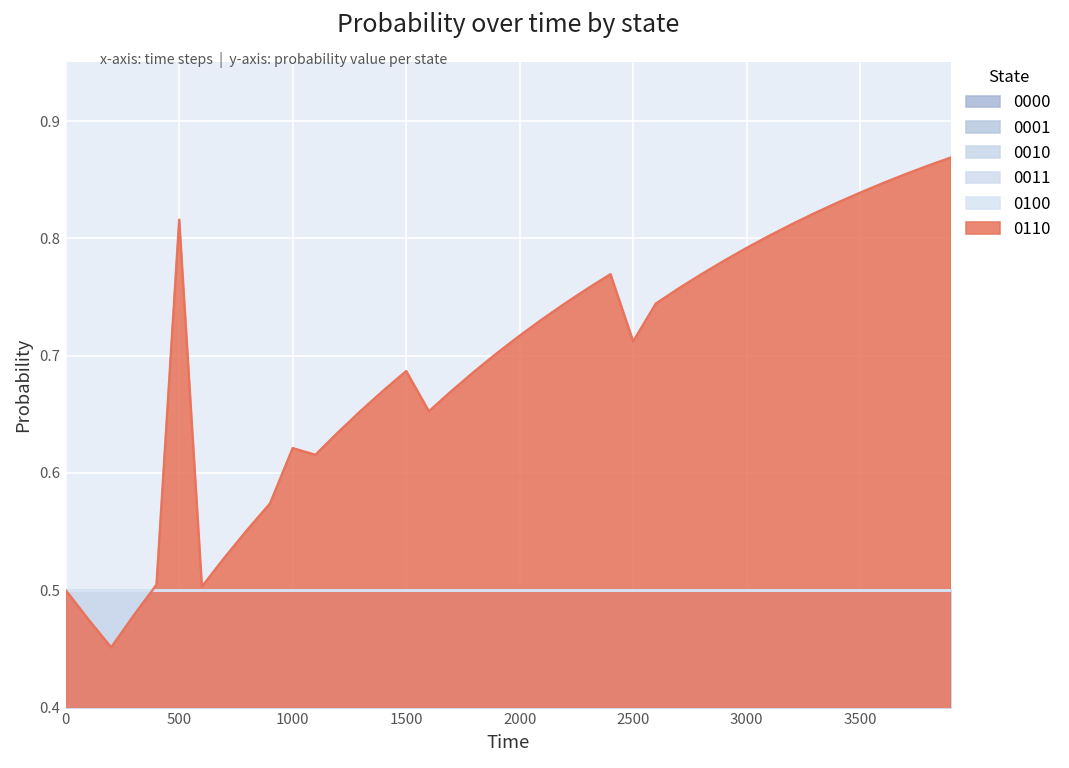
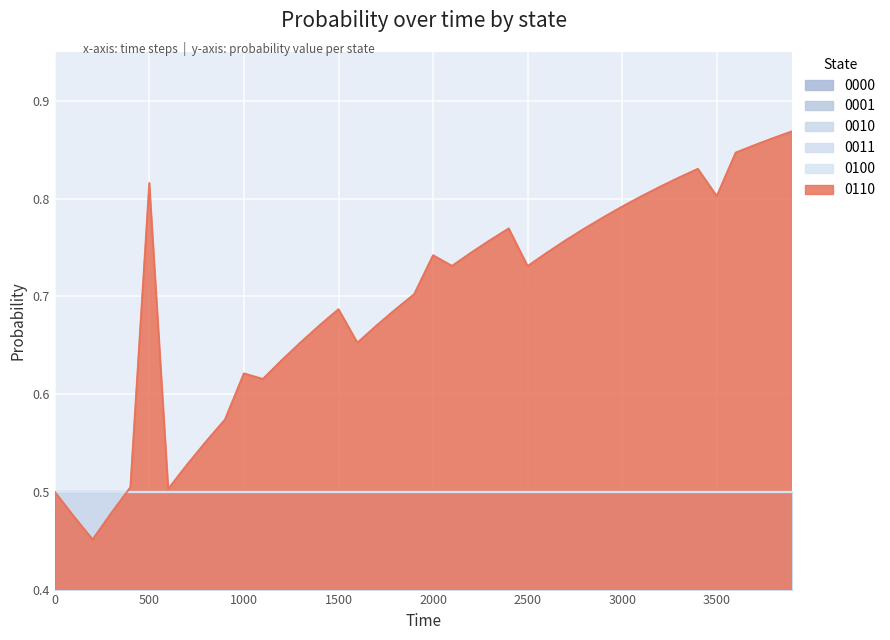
0110, 2000: 0.72 -> 0.74
0110, 2500: 0.71 -> 0.73
0110, 3500: 0.84 -> 0.80
